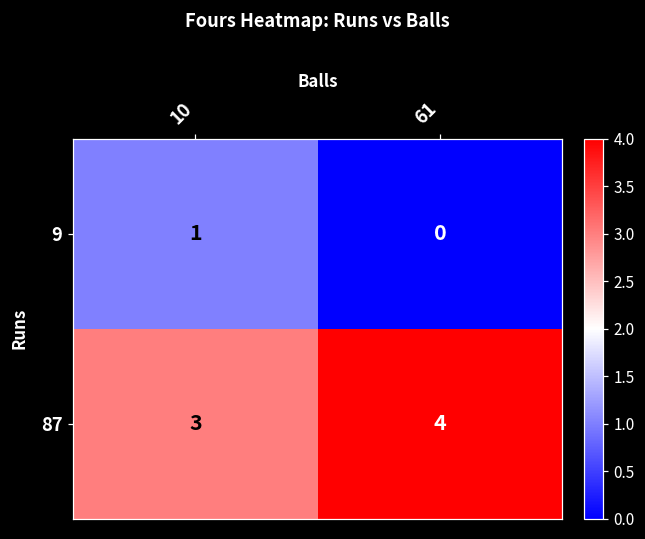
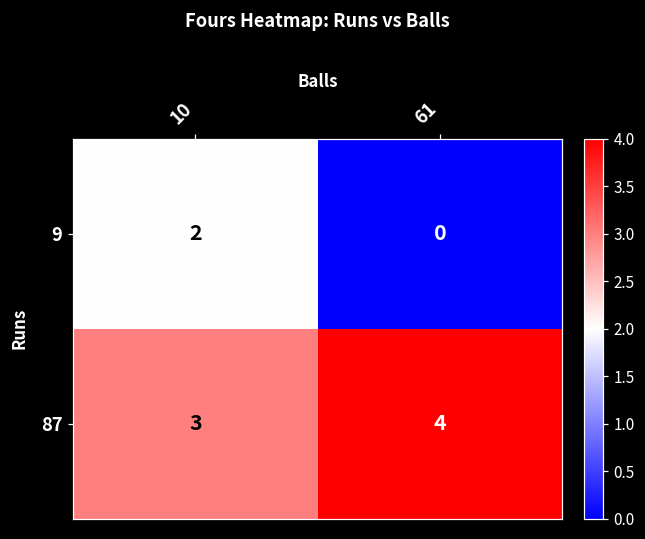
9, 10: 1 -> 2
